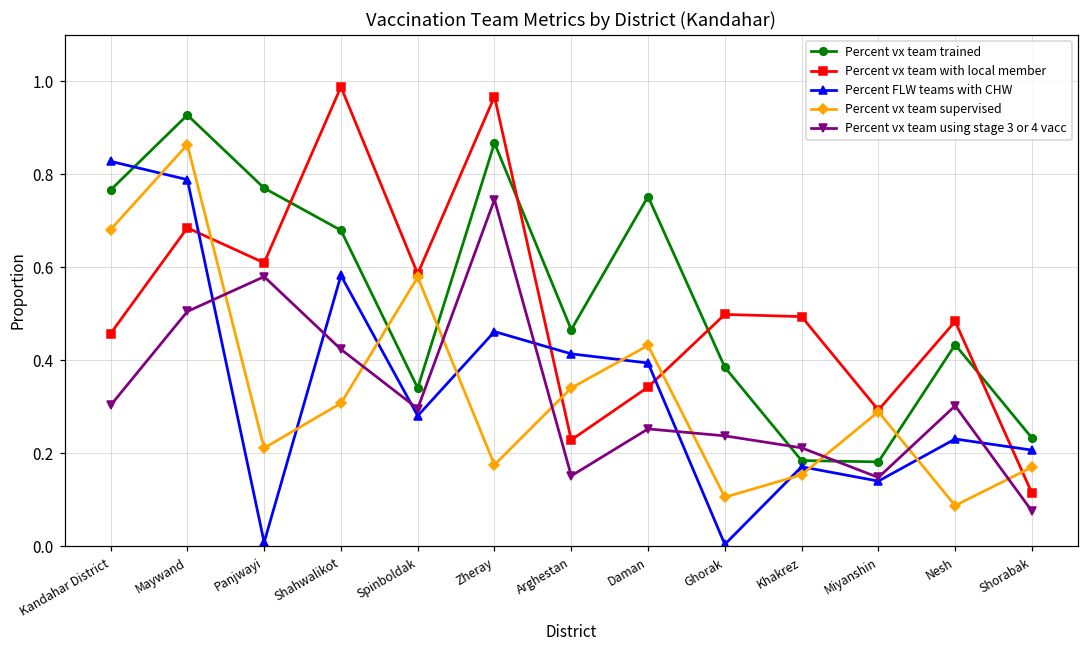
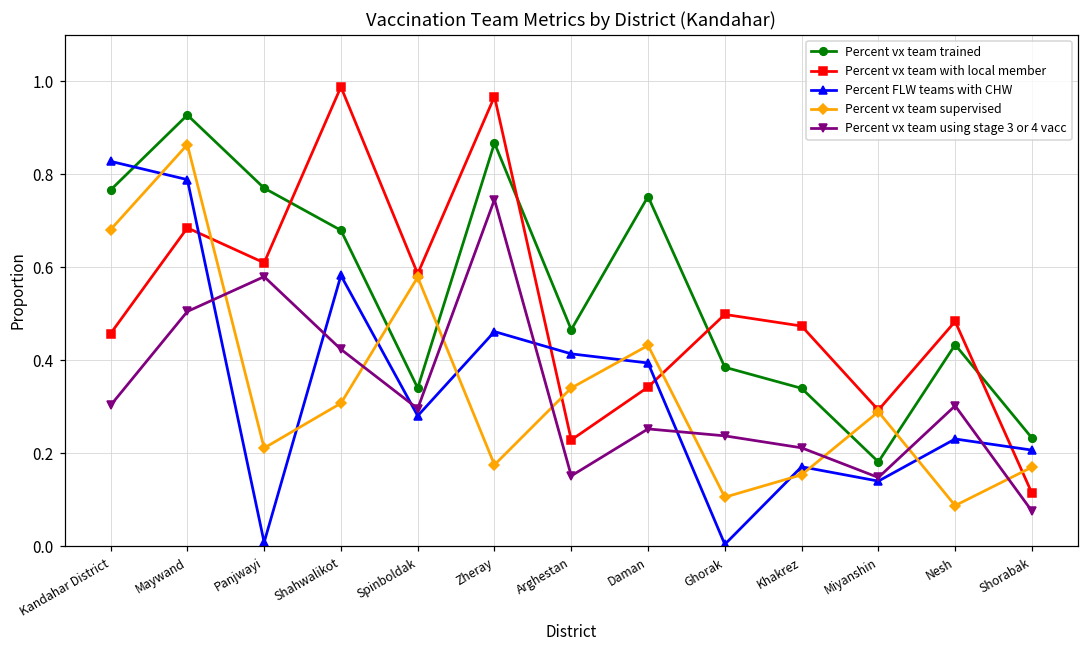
Percent vx team trained, Khakrez: 0.18 -> 0.34
Percent vx team with local member, Khakrez: 0.49 -> 0.47
